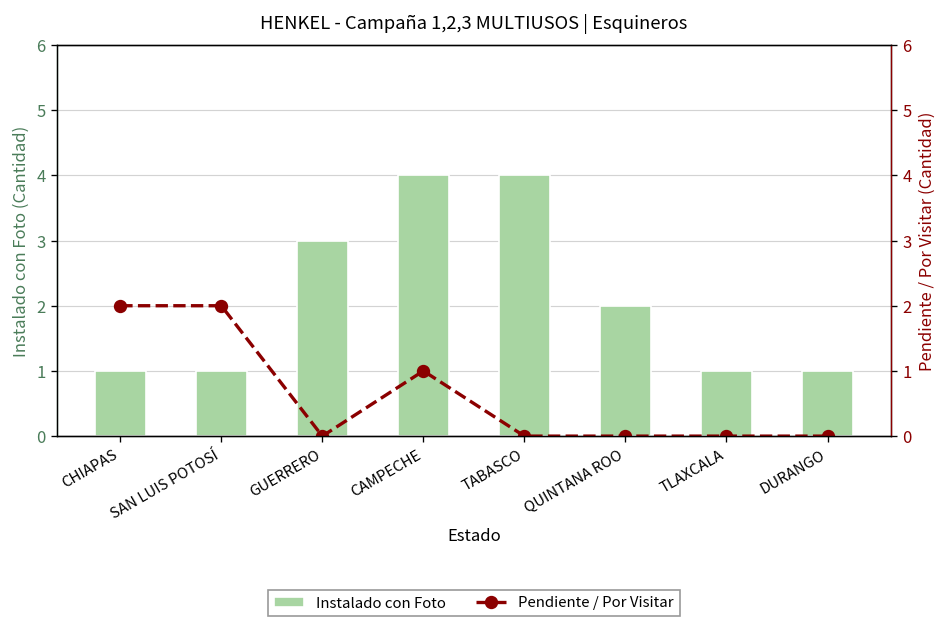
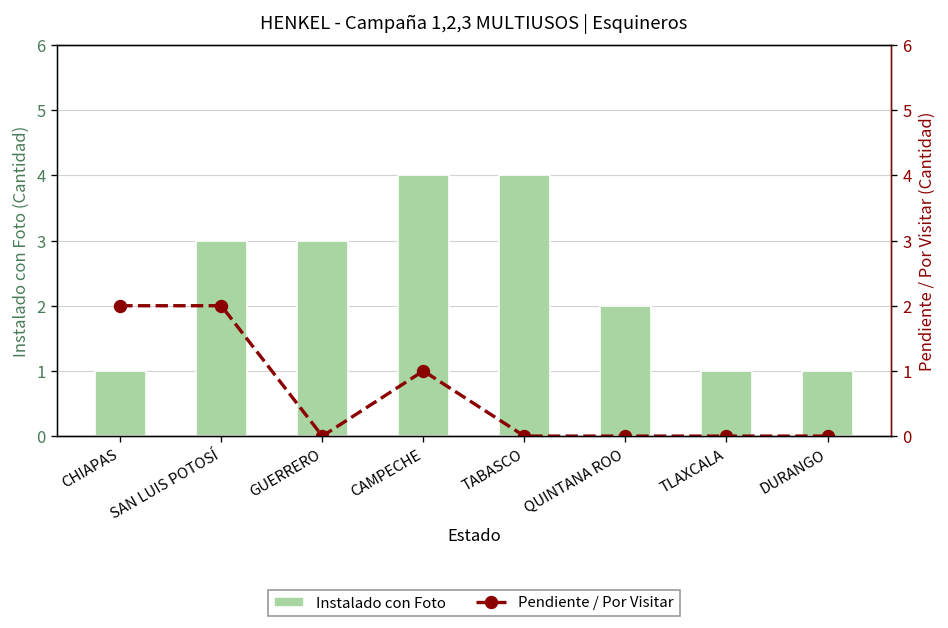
Instalado con Foto, SAN LUIS POTOSÍ: 1 -> 3
